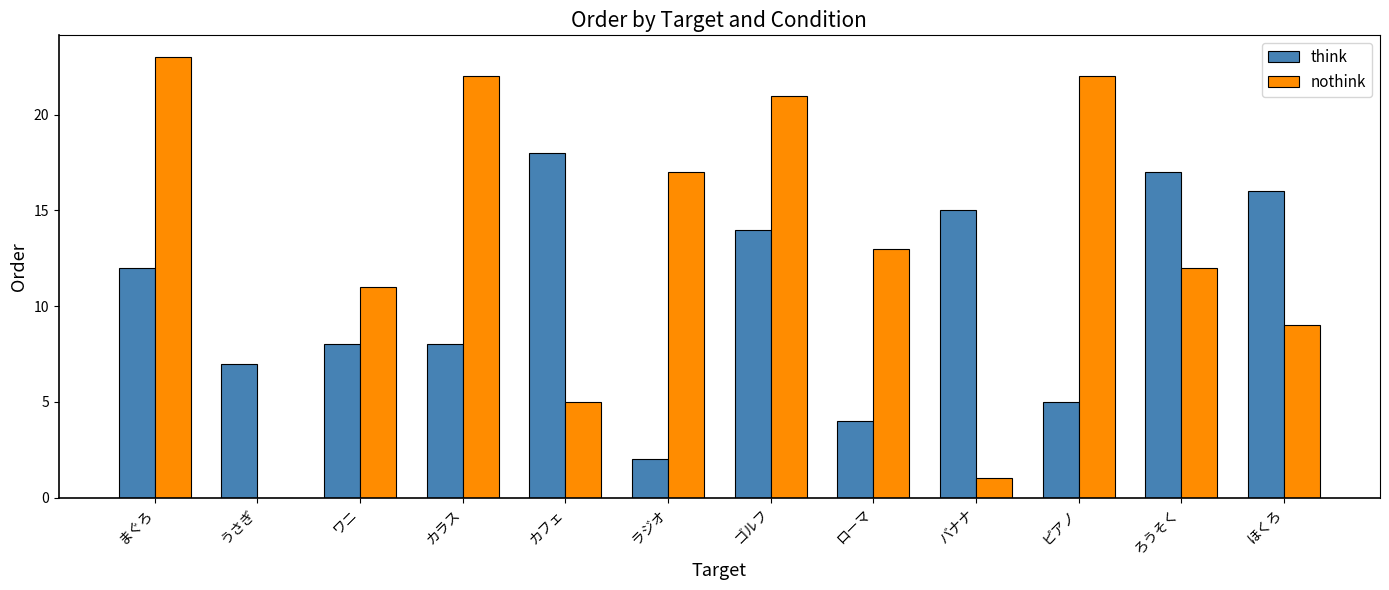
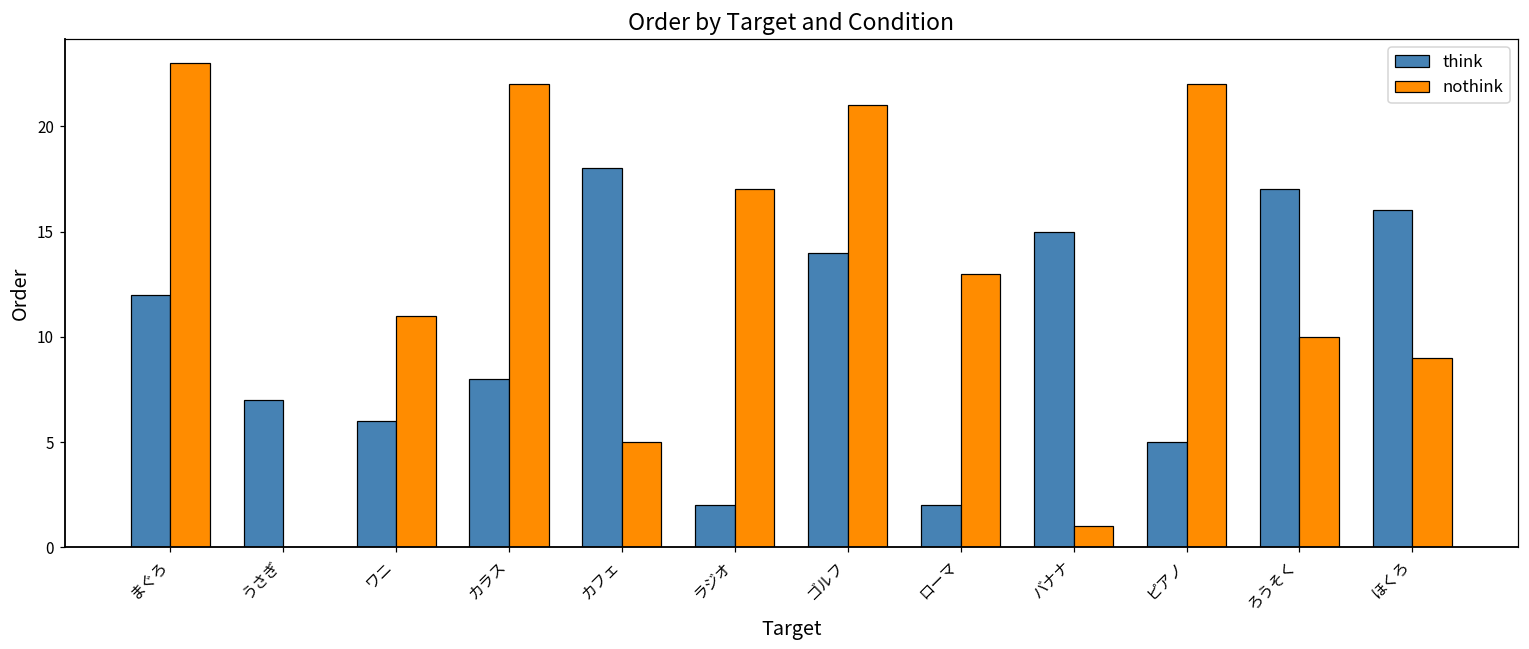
think, ワニ: 8 -> 6
think, ローマ: 4 -> 2
nothink, ろうそく: 12 -> 10
